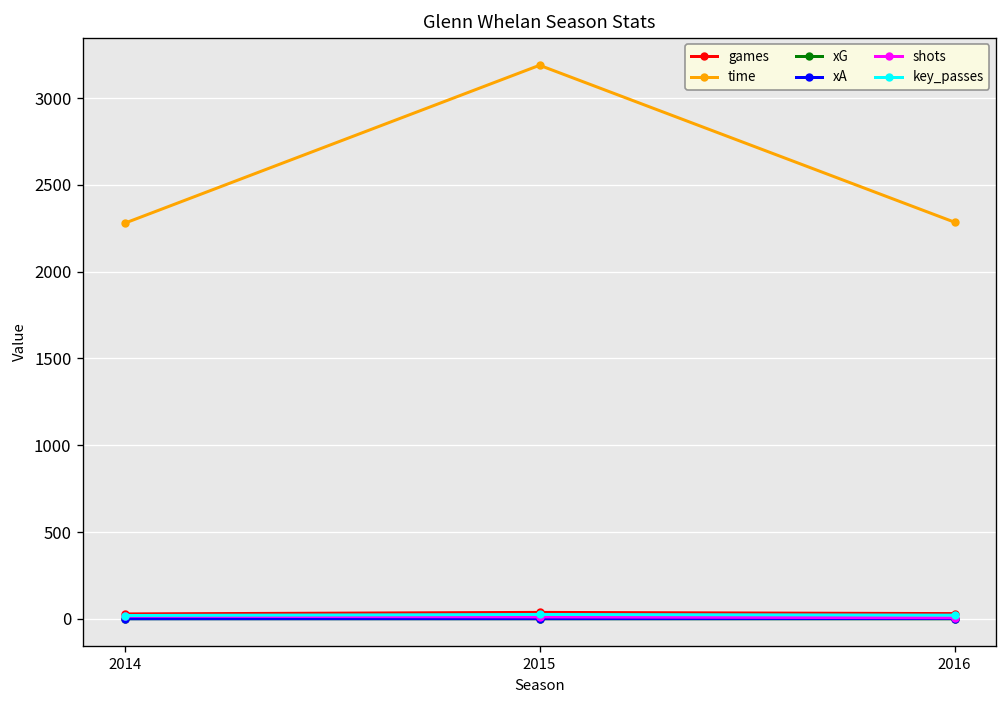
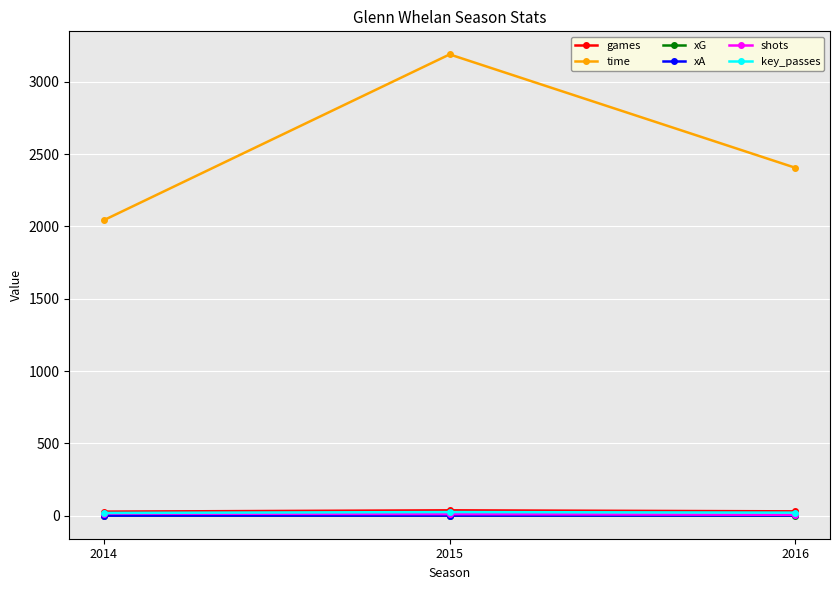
time, 2014: 2280 -> 2040
time, 2016: 2290 -> 2410
